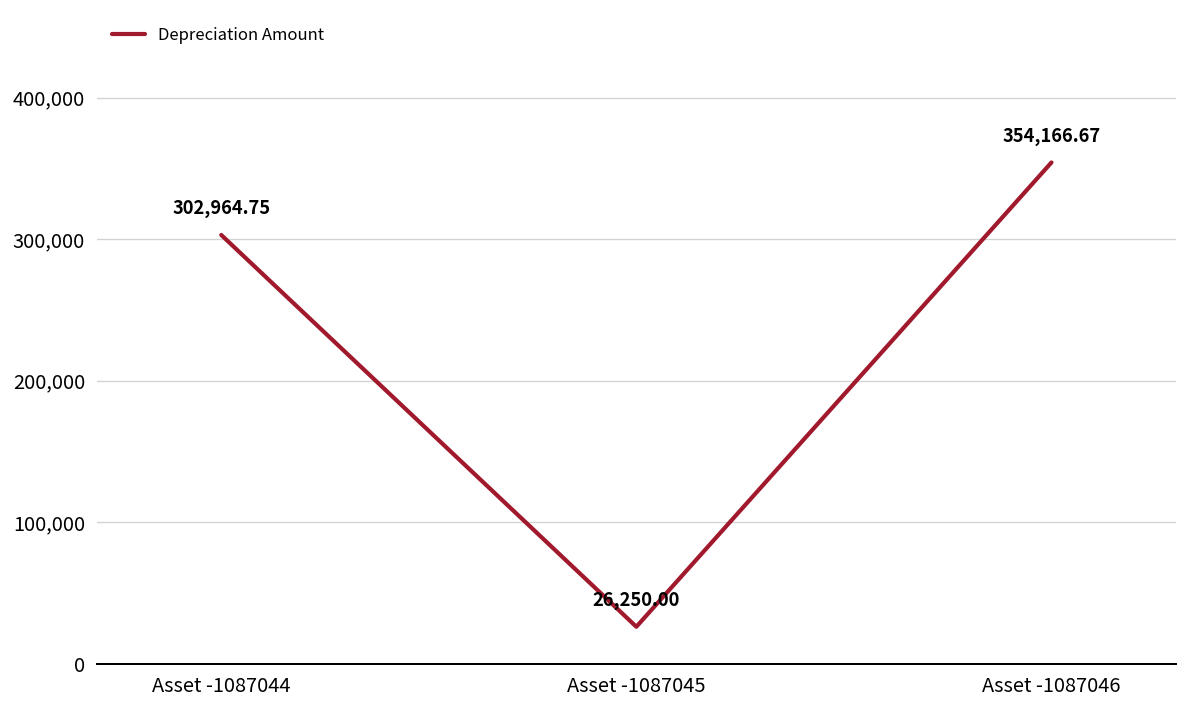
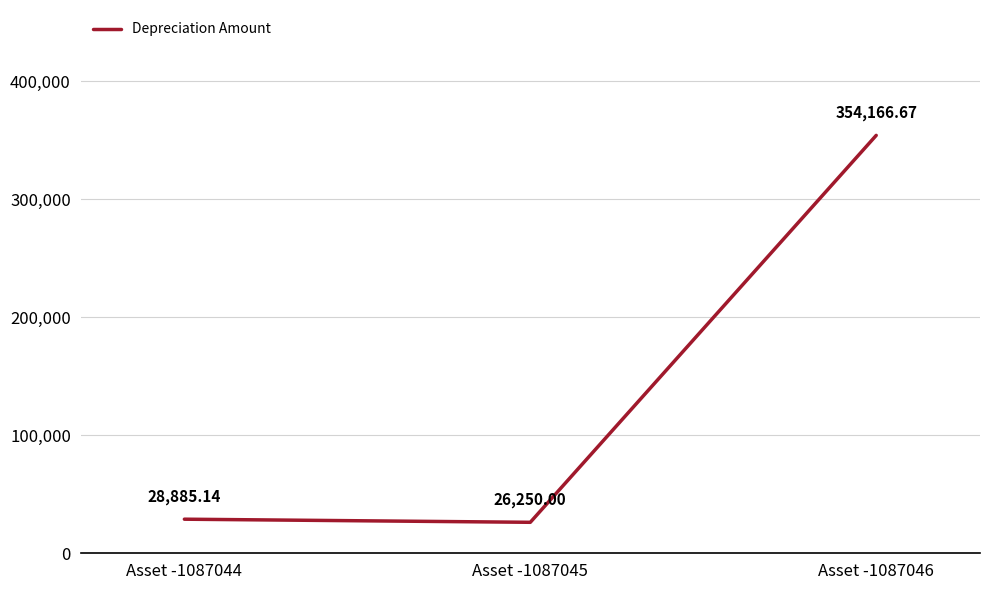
Asset -1087044: 302,964.75 -> 28,885.14
